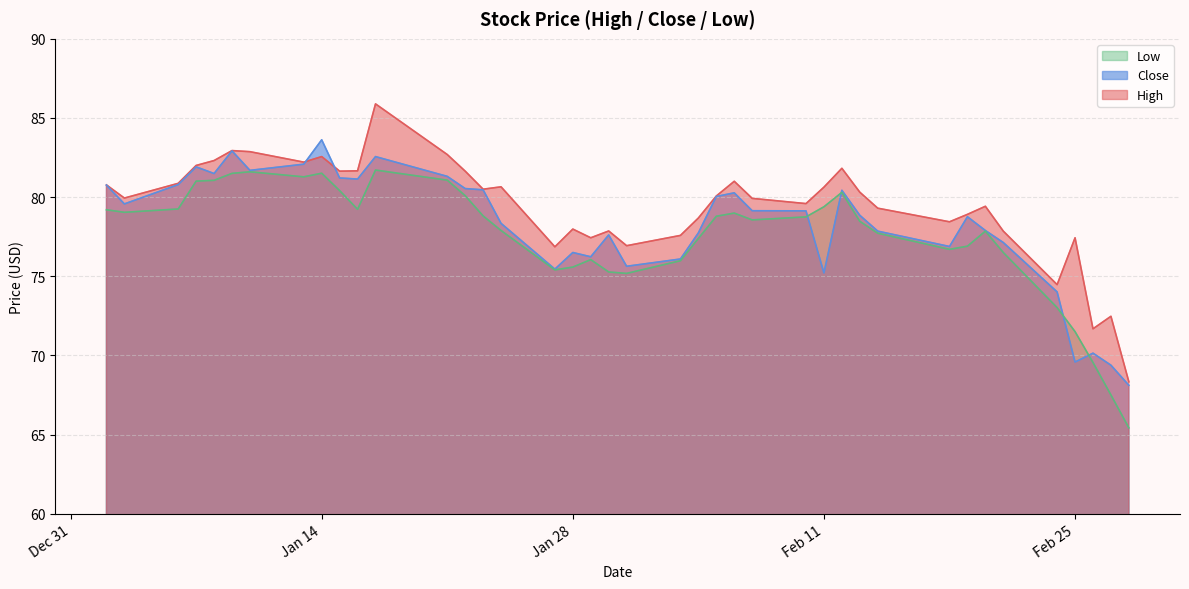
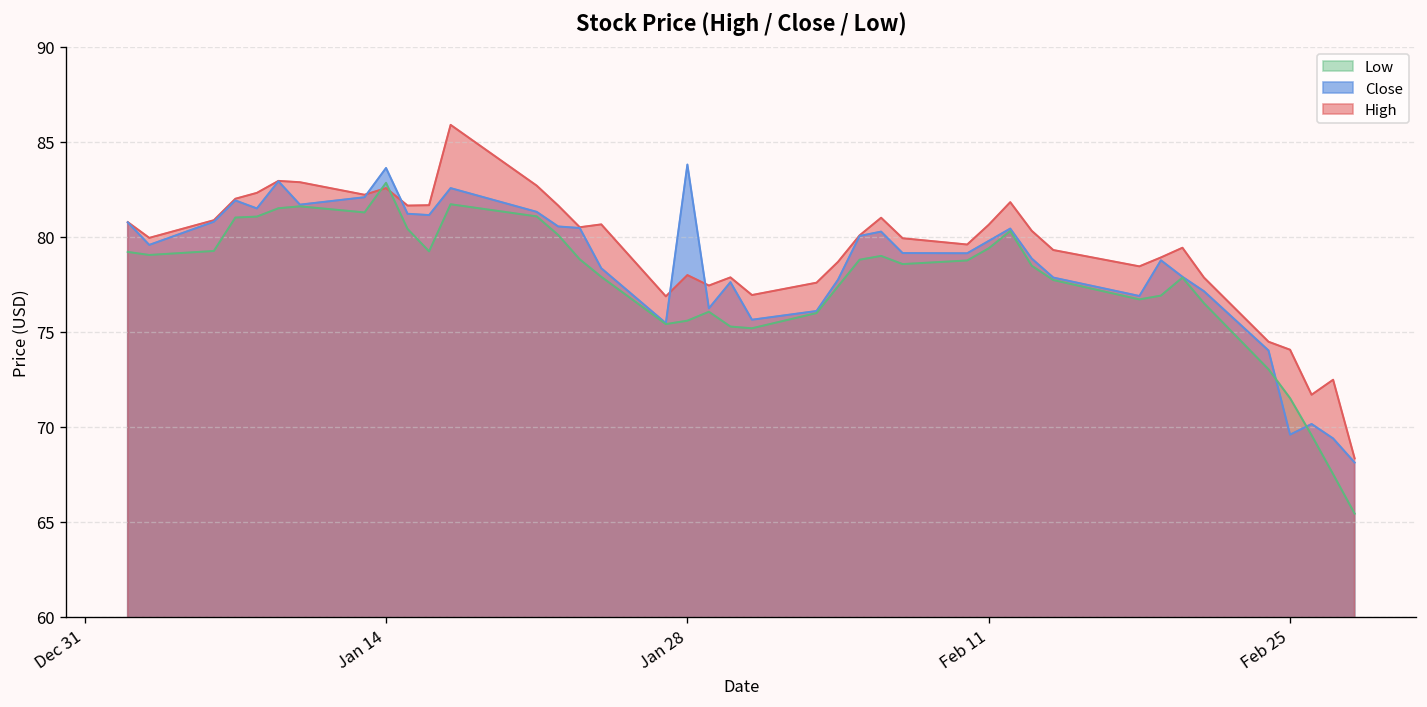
Low, Jan 14: 81.5 -> 82.8
Close, Jan 28: 76.5 -> 83.8
Close, Feb 11: 75.2 -> 79.8
High, Feb 25: 77.4 -> 74.1
